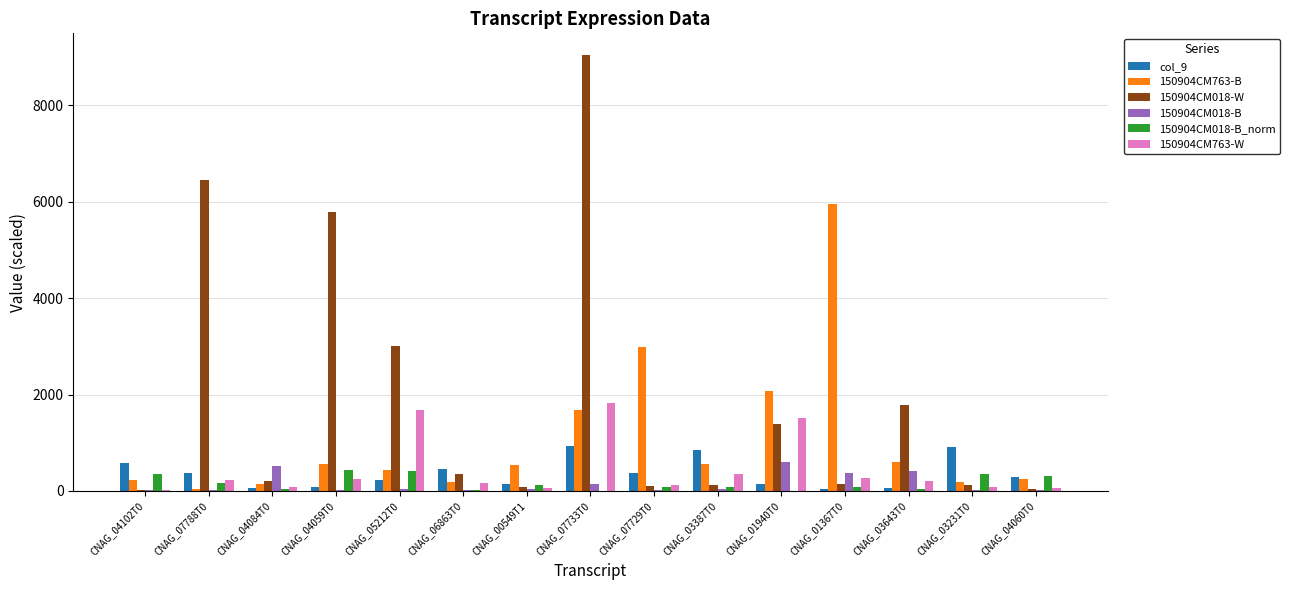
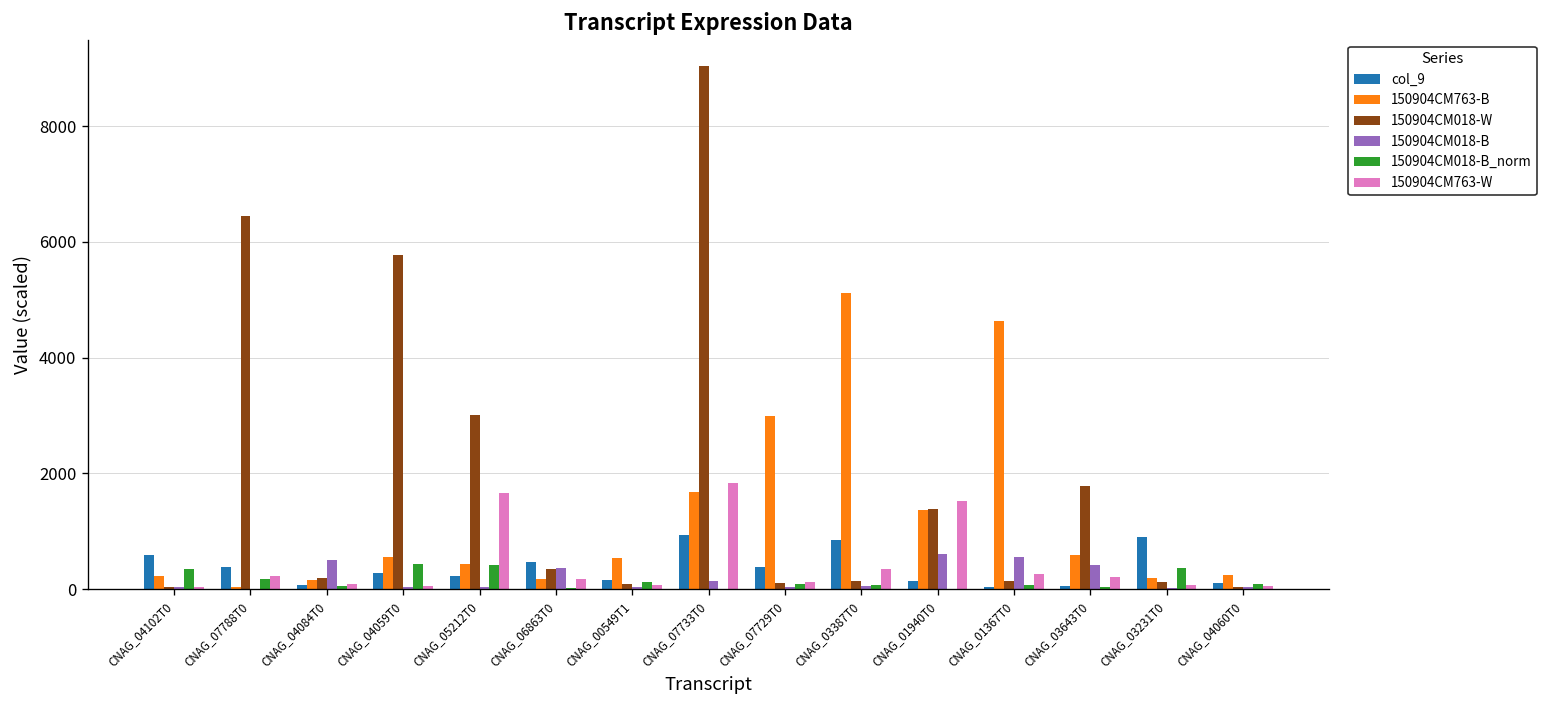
col_9, CNAG_04059T0: 100 -> 300
150904CM763-W, CNAG_04059T0: 200 -> 100
150904CM018-B, CNAG_06863T0: 0 -> 400
150904CM763-B, CNAG_03387T0: 600 -> 5100
150904CM763-B, CNAG_01940T0: 2100 -> 1400
150904CM763-B, CNAG_01367T0: 5900 -> 4600
150904CM018-B, CNAG_01367T0: 400 -> 600
col_9, CNAG_04060T0: 300 -> 100
150904CM018-B_norm, CNAG_04060T0: 300 -> 100
